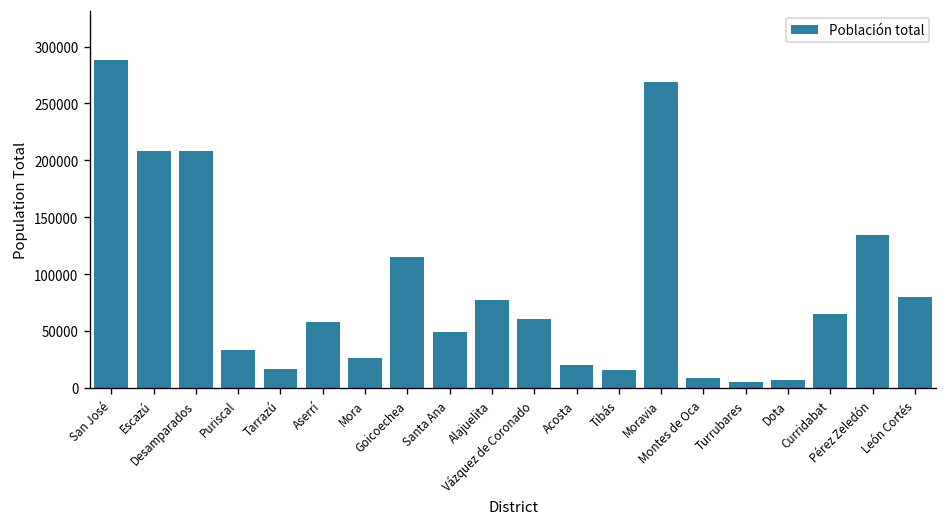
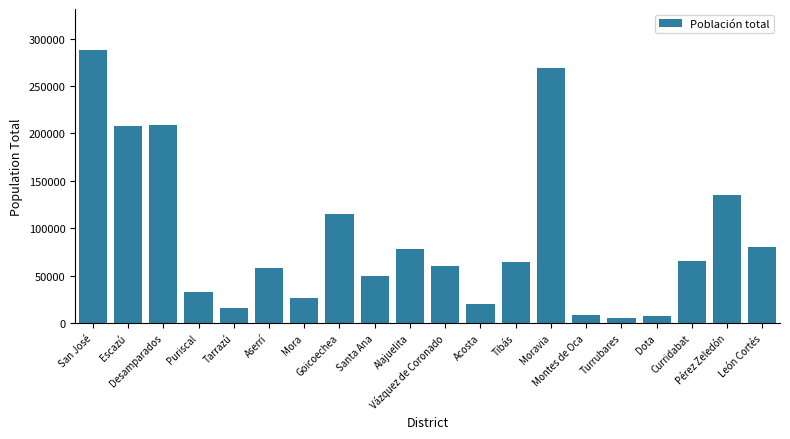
Tibás: 20000 -> 60000
